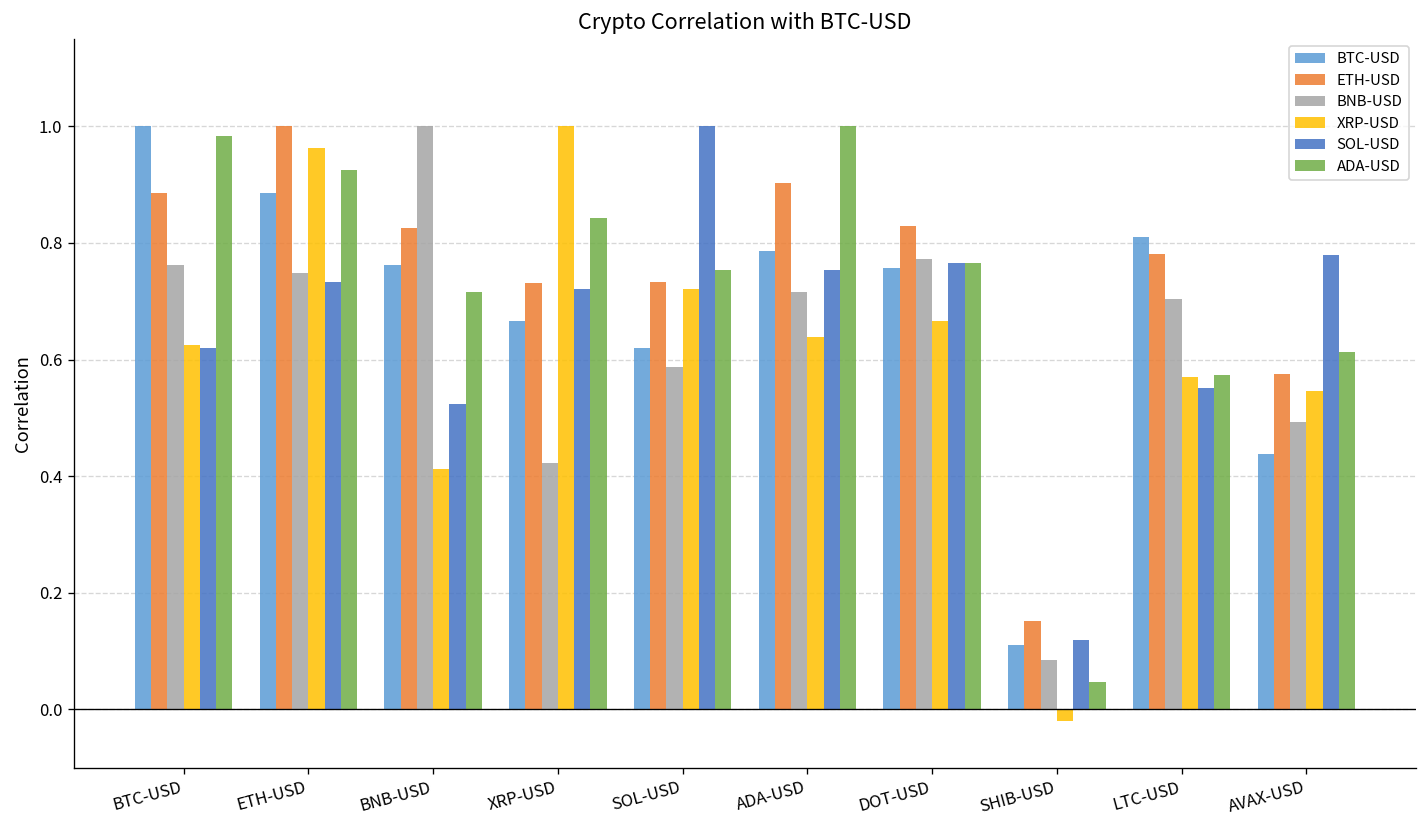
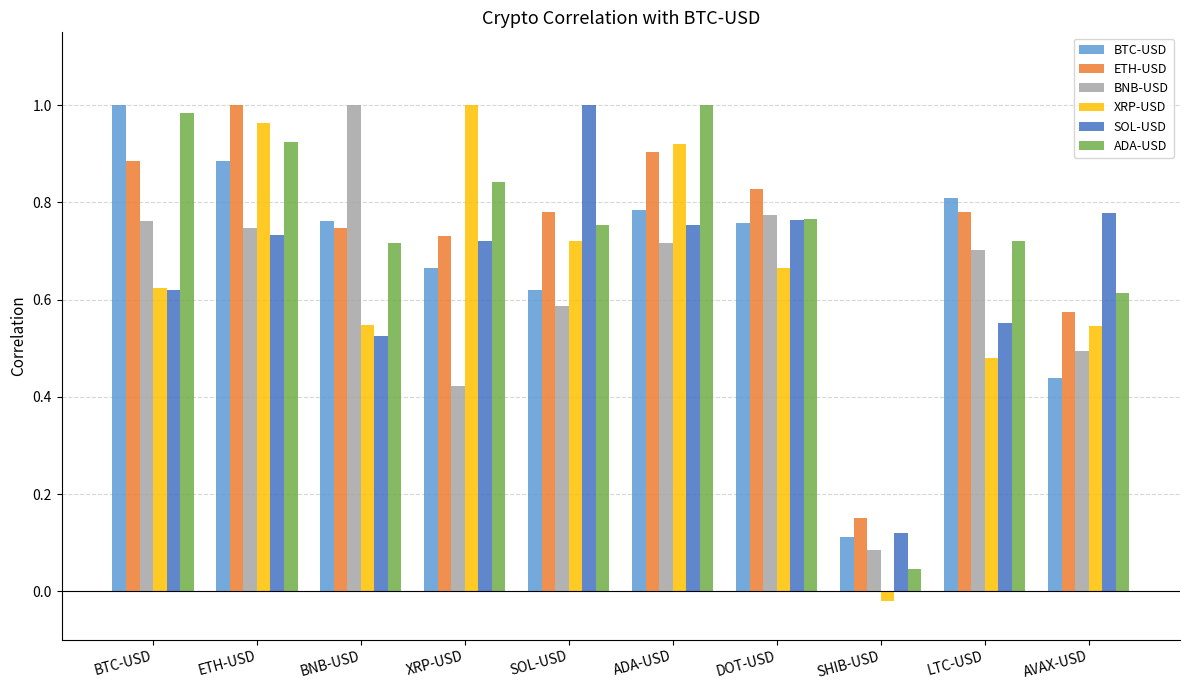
ETH-USD, BNB-USD: 0.83 -> 0.75
XRP-USD, BNB-USD: 0.41 -> 0.55
ETH-USD, SOL-USD: 0.73 -> 0.78
XRP-USD, ADA-USD: 0.64 -> 0.92
XRP-USD, LTC-USD: 0.57 -> 0.48
ADA-USD, LTC-USD: 0.57 -> 0.72
